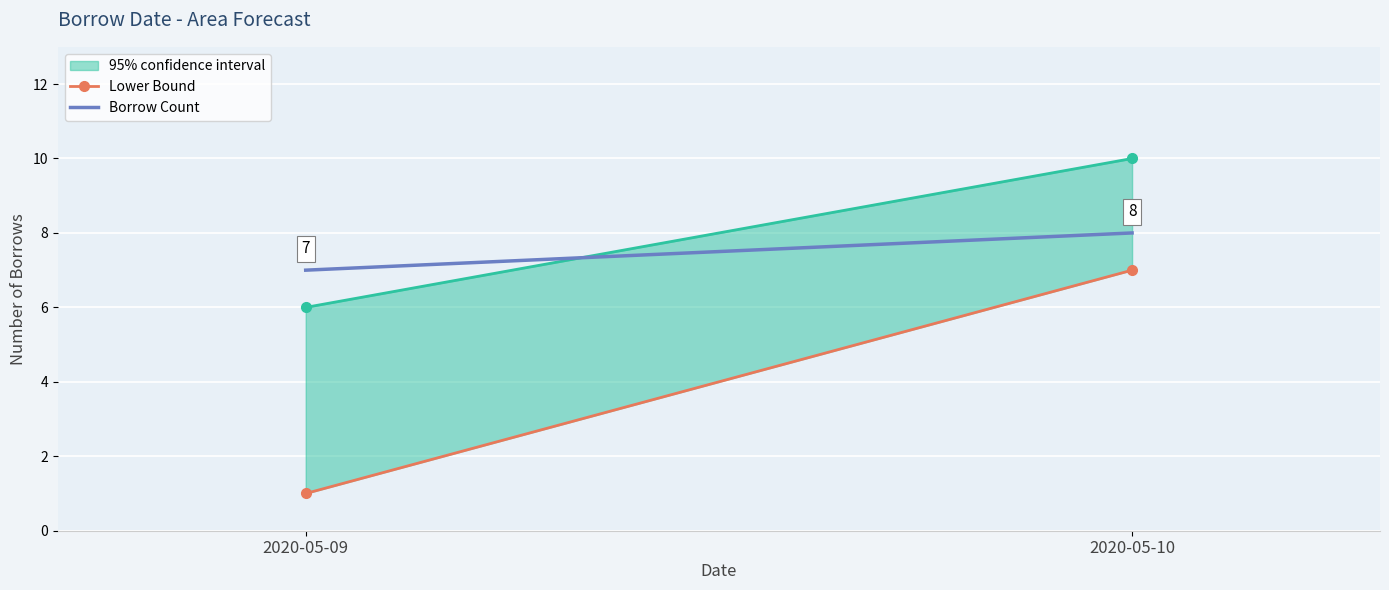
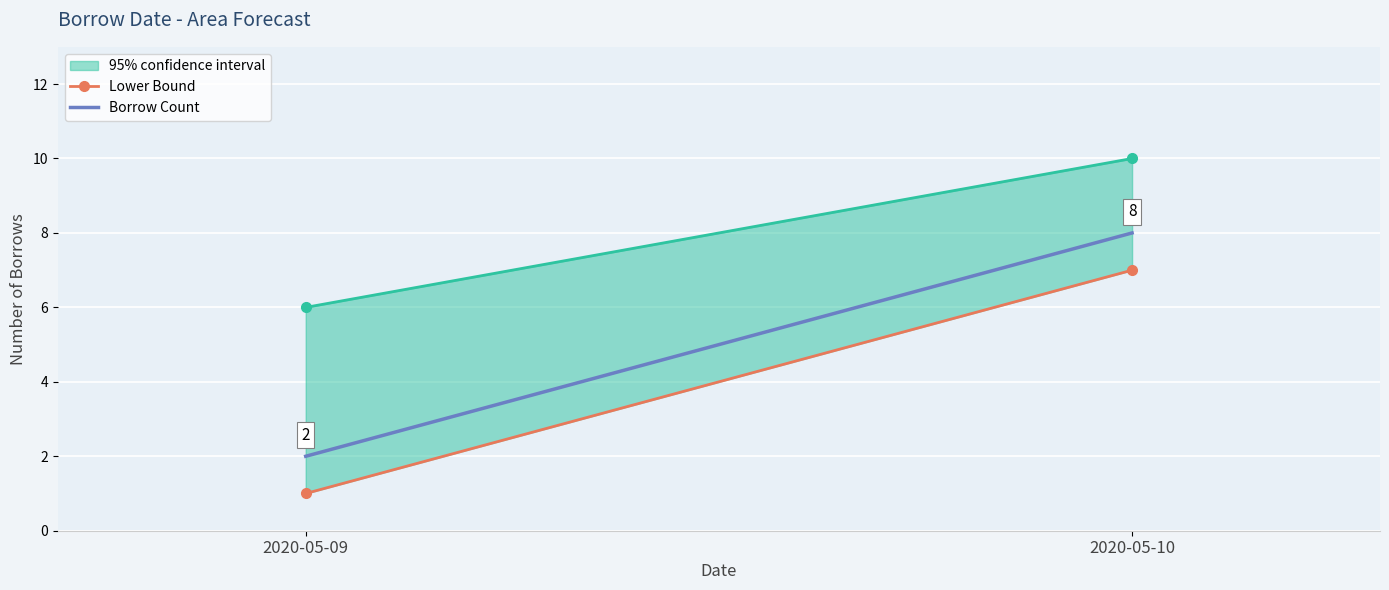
Borrow Count, 2020-05-09: 7 -> 2
